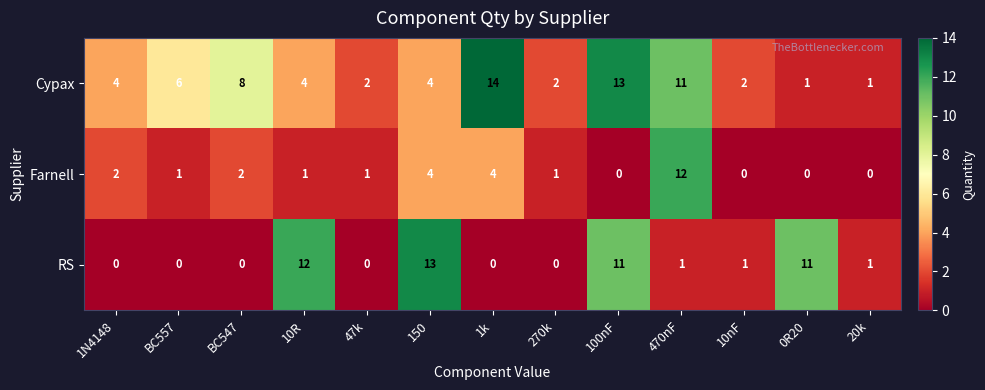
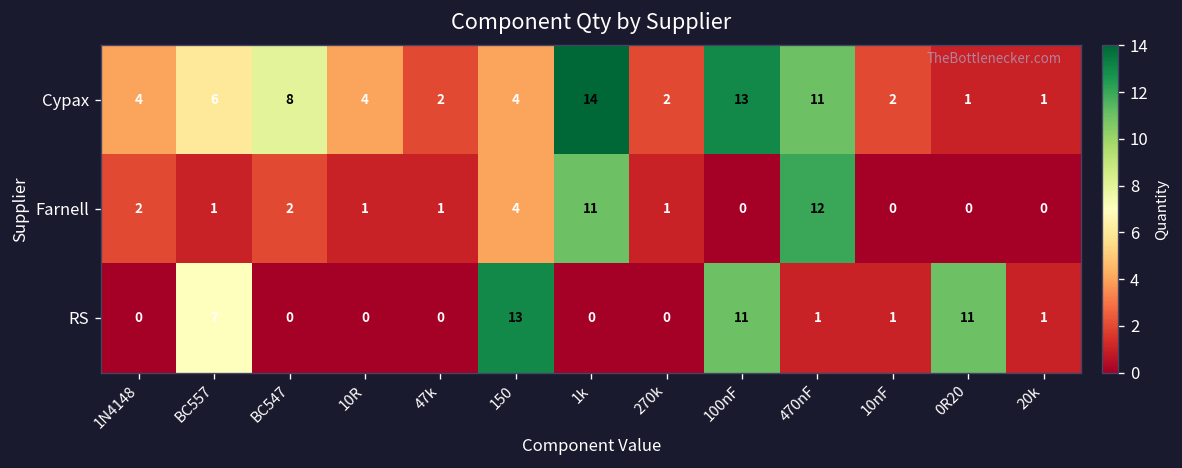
Farnell, 1k: 4 -> 11
RS, BC557: 0 -> 7
RS, 10R: 12 -> 0
